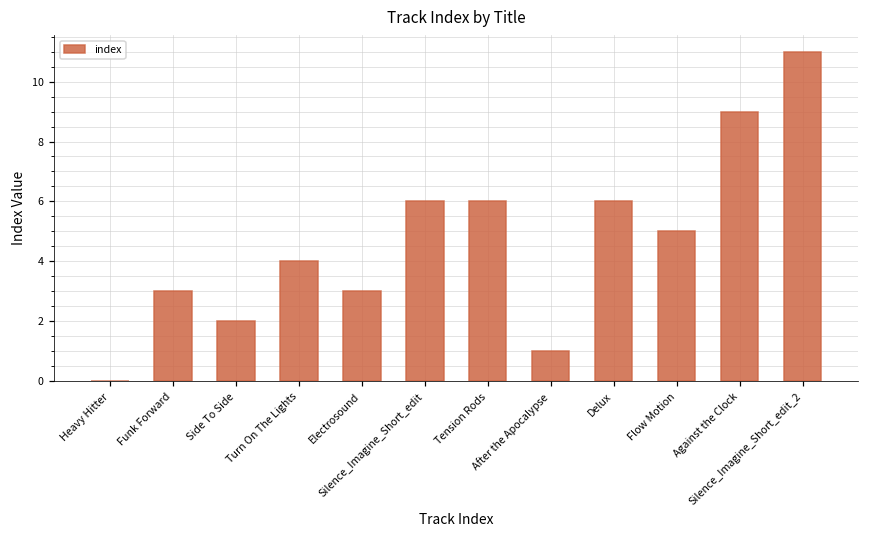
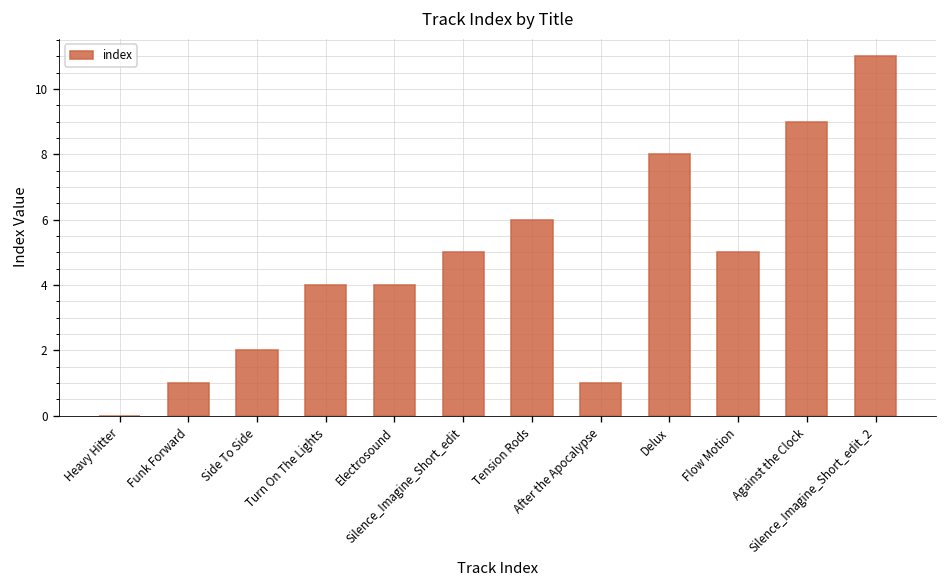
Funk Forward: 3 -> 1
Electrosound: 3 -> 4
Silence_Imagine_Short_edit: 6 -> 5
Delux: 6 -> 8
